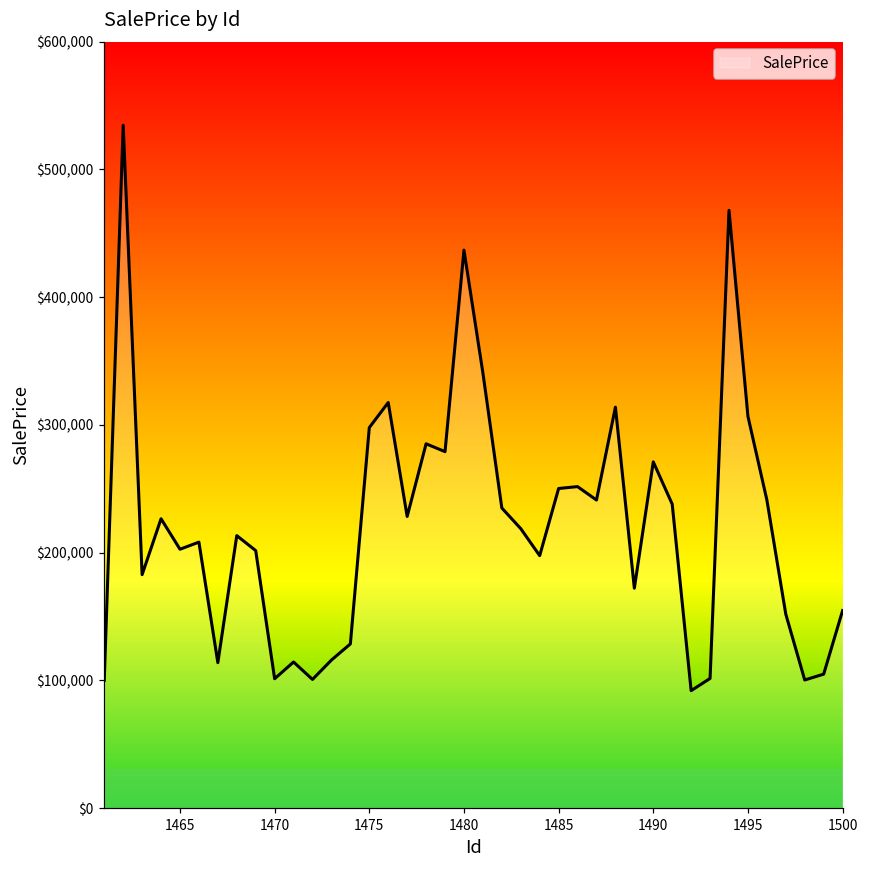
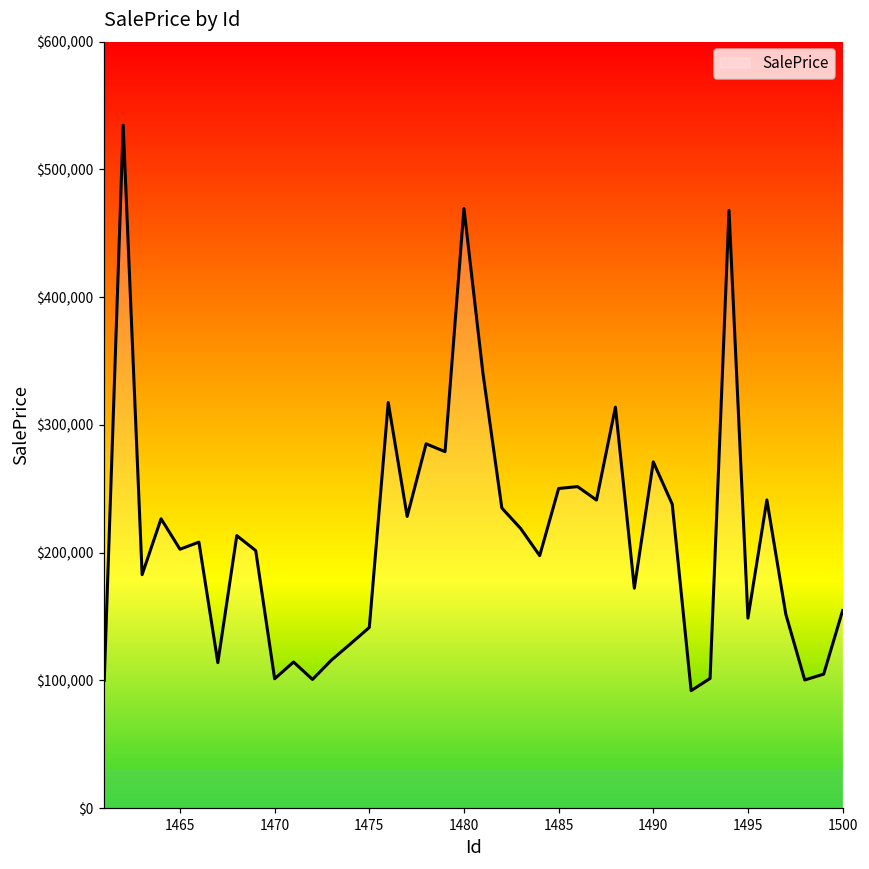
1475: $298,000 -> $141,000
1480: $437,000 -> $470,000
1495: $307,000 -> $149,000
